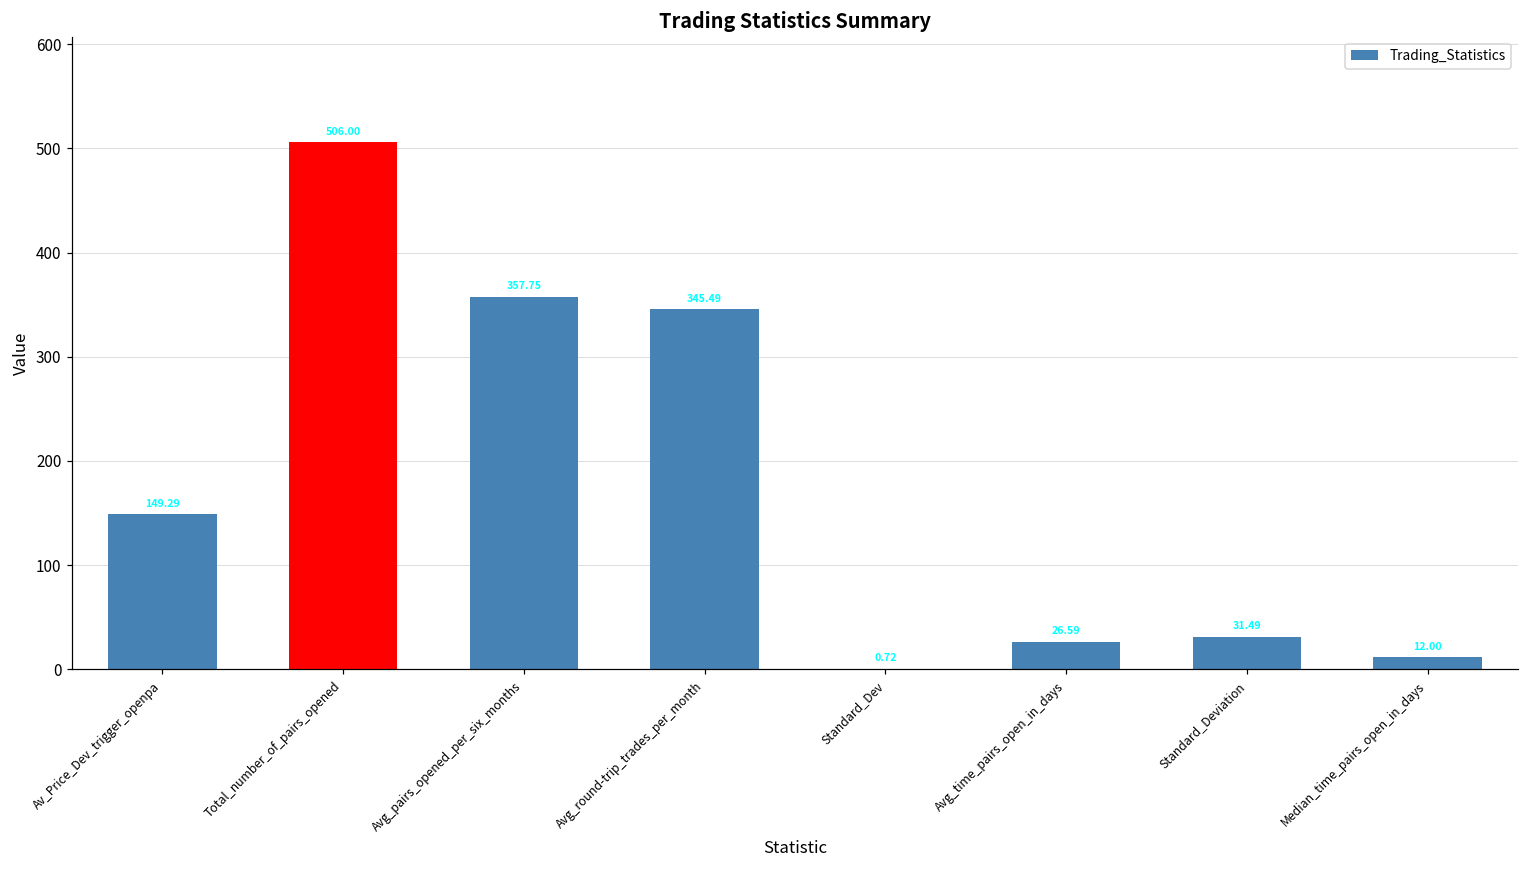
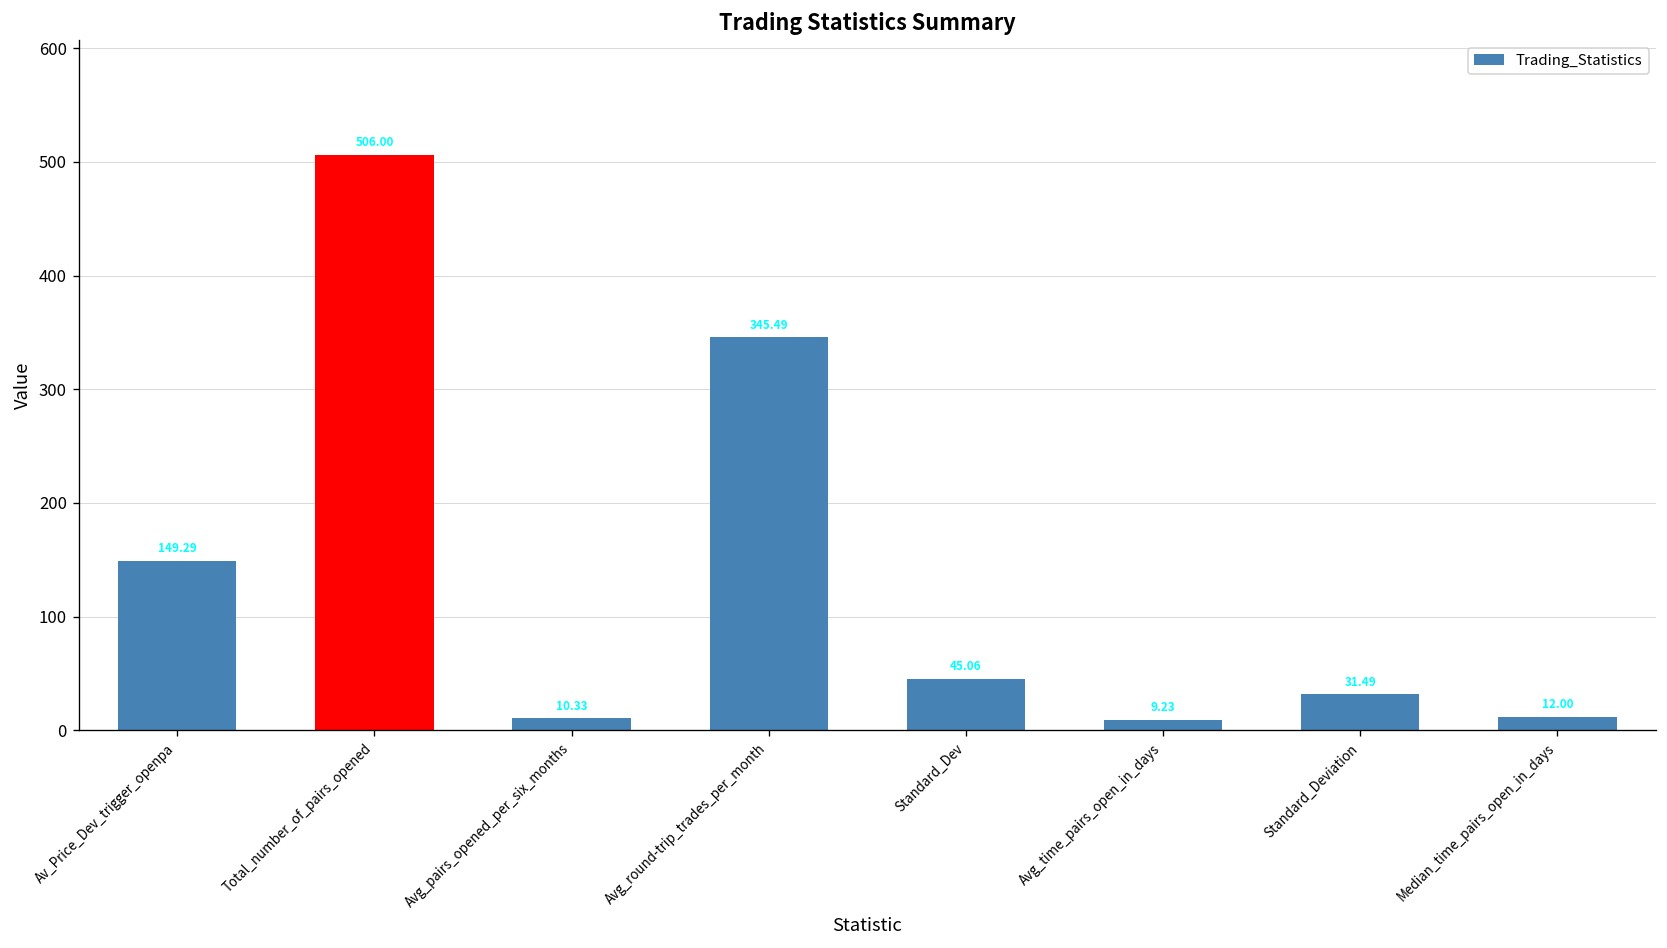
Avg_pairs_opened_per_six_months: 357.75 -> 10.33
Standard_Dev: 0.72 -> 45.06
Avg_time_pairs_open_in_days: 26.59 -> 9.23
